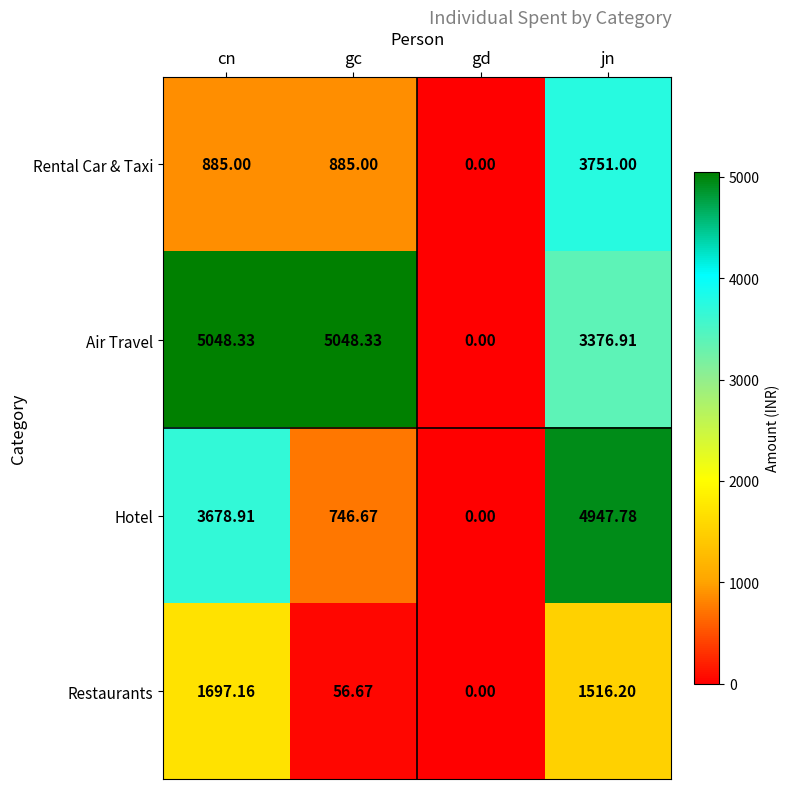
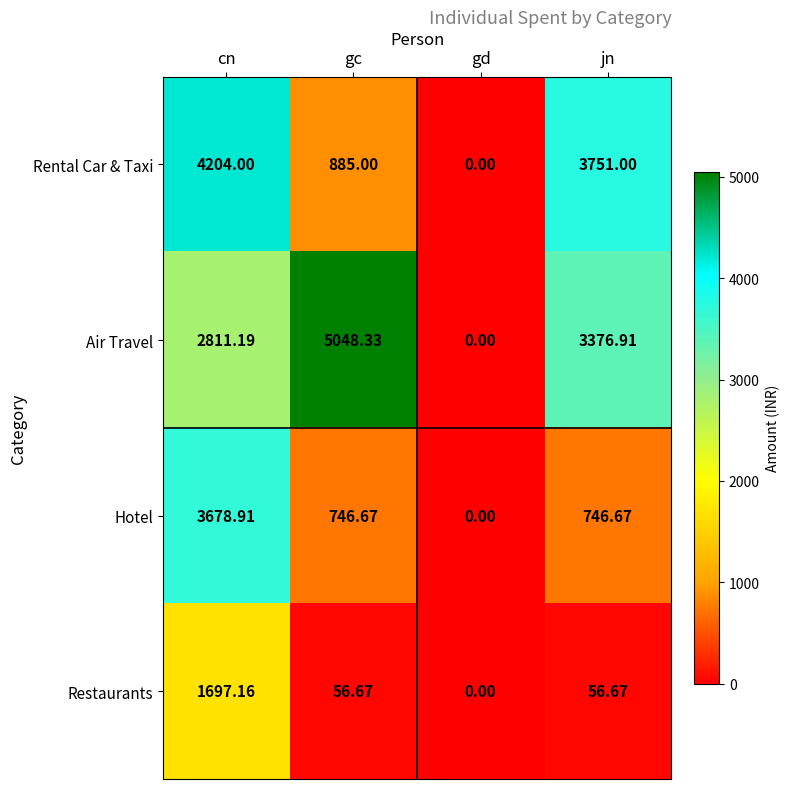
Rental Car & Taxi, cn: 885.00 -> 4204.00
Air Travel, cn: 5048.33 -> 2811.19
Hotel, jn: 4947.78 -> 746.67
Restaurants, jn: 1516.20 -> 56.67
